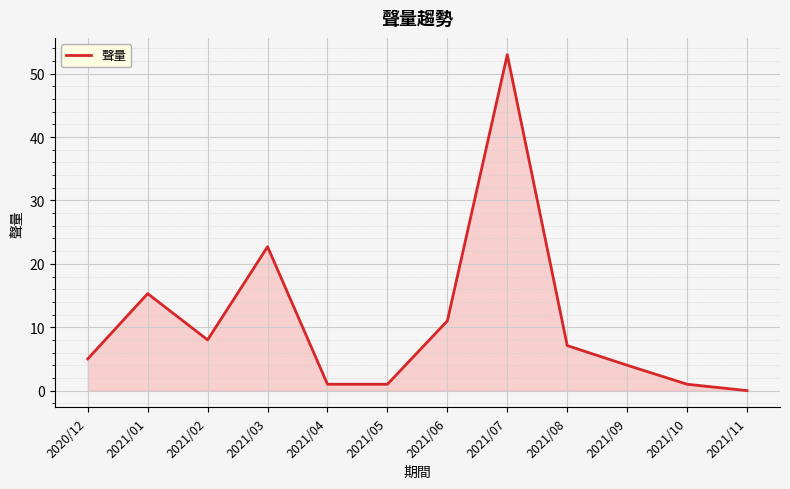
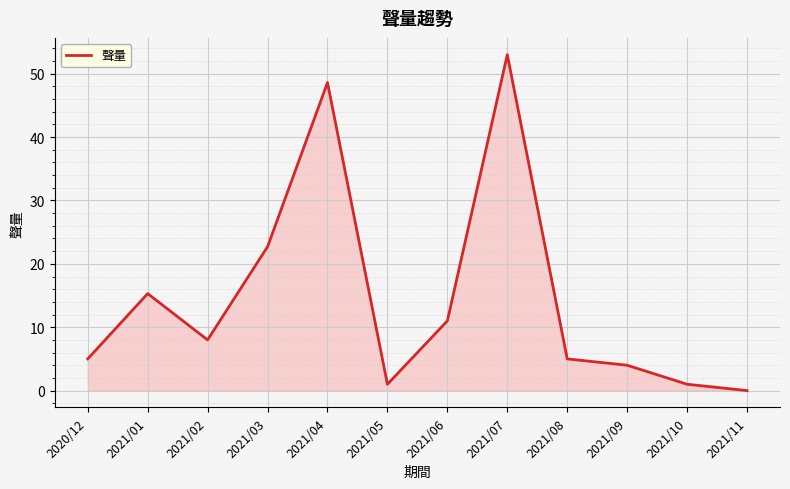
2021/04: 1 -> 49
2021/08: 7 -> 5
